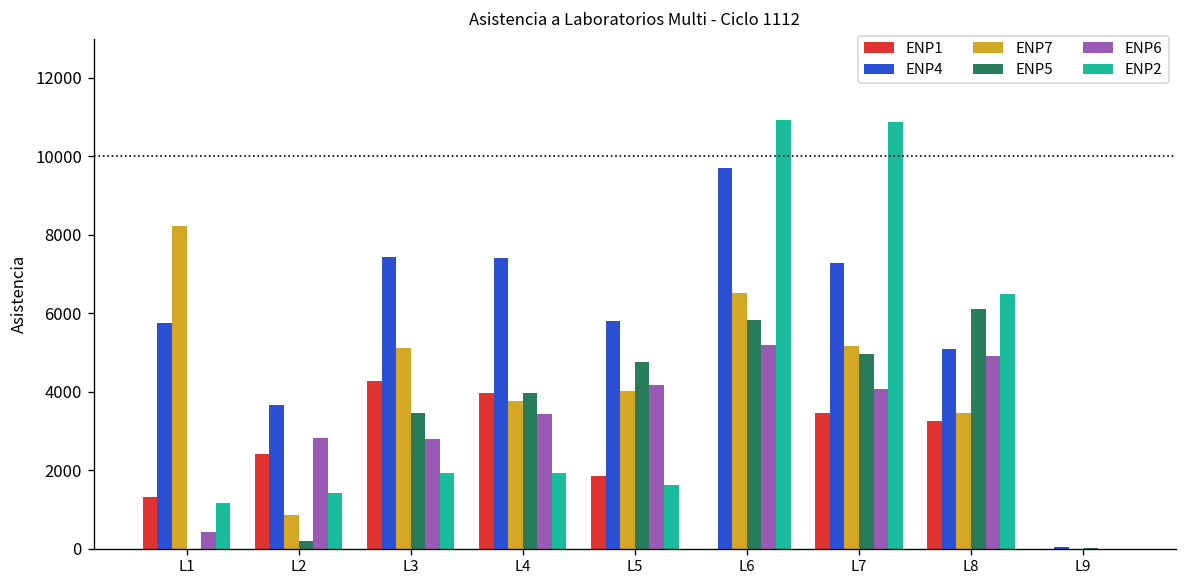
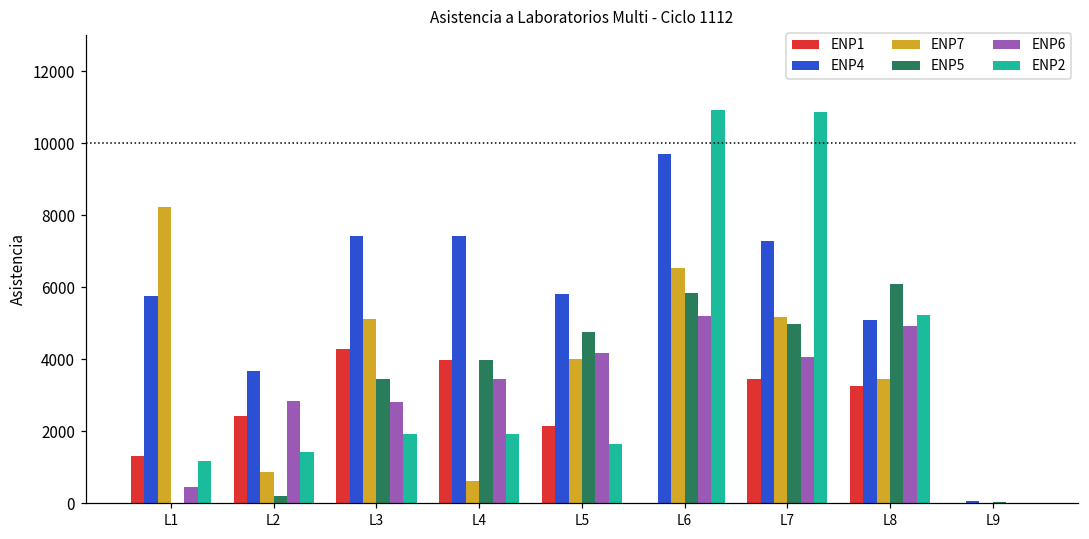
ENP7, L4: 3800 -> 600
ENP1, L5: 1800 -> 2100
ENP2, L8: 6500 -> 5200
